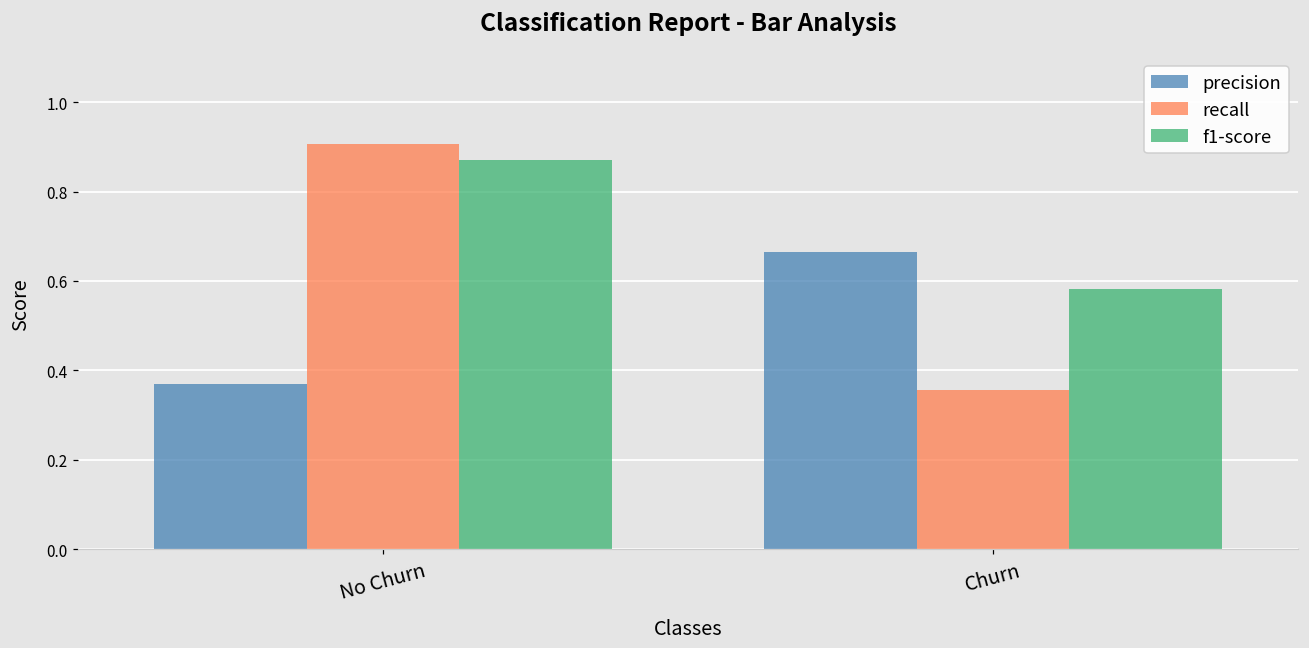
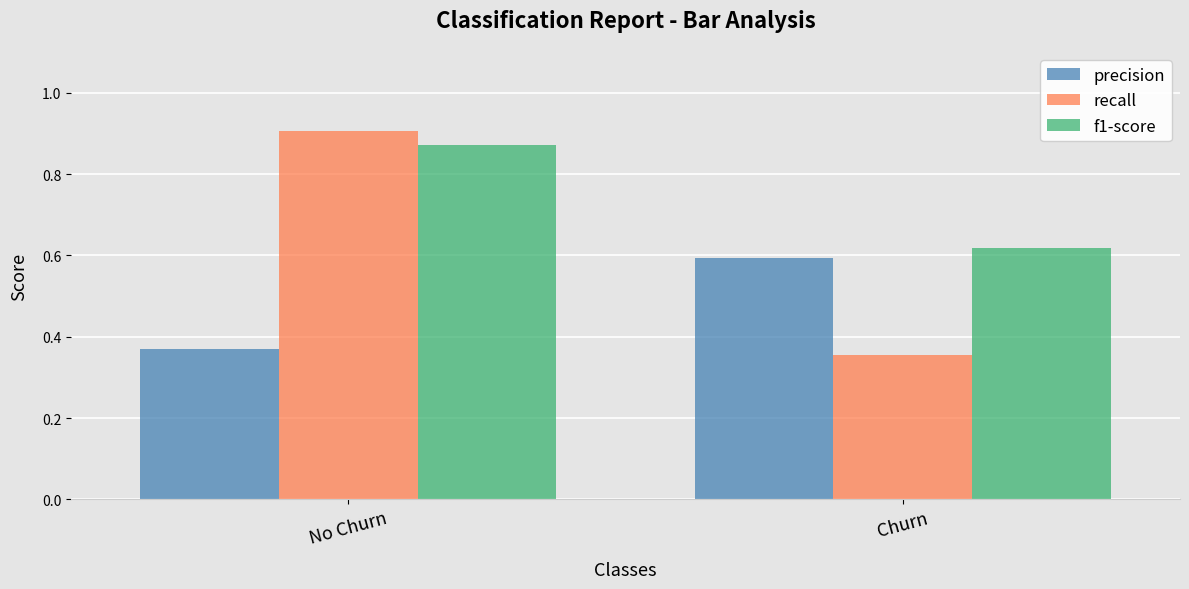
precision, Churn: 0.66 -> 0.59
f1-score, Churn: 0.58 -> 0.62
